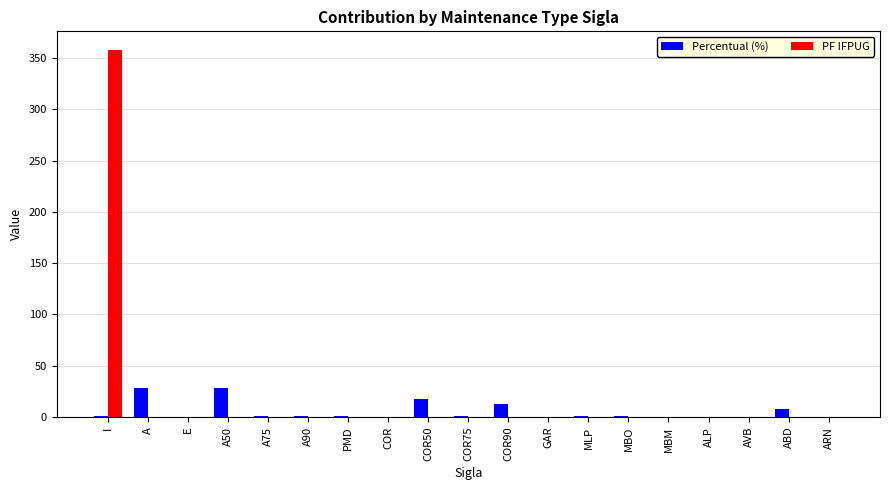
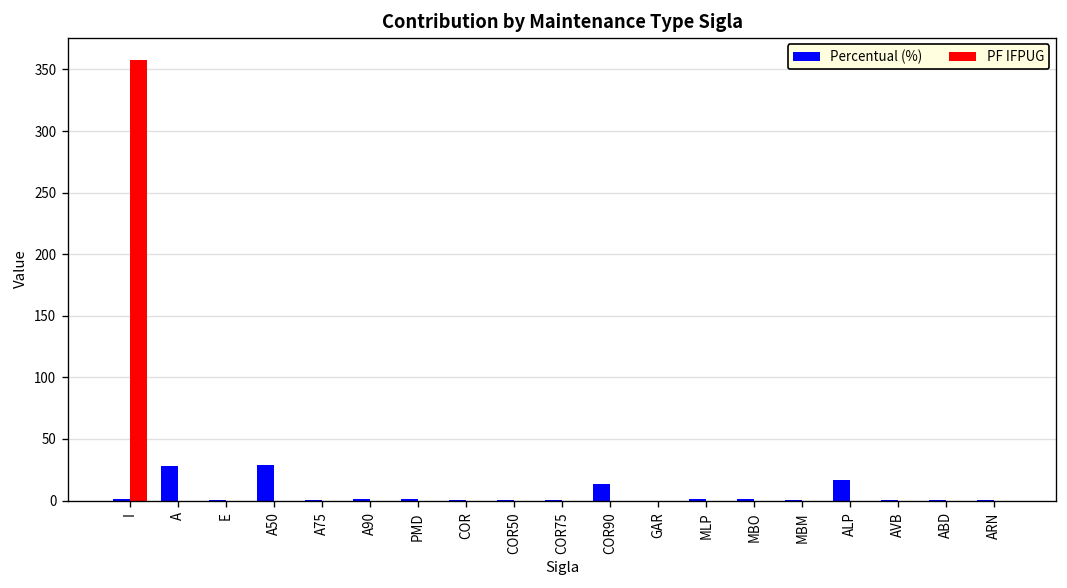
Percentual (%), COR50: 17 -> 1
Percentual (%), ALP: 0 -> 16
Percentual (%), ABD: 8 -> 0
